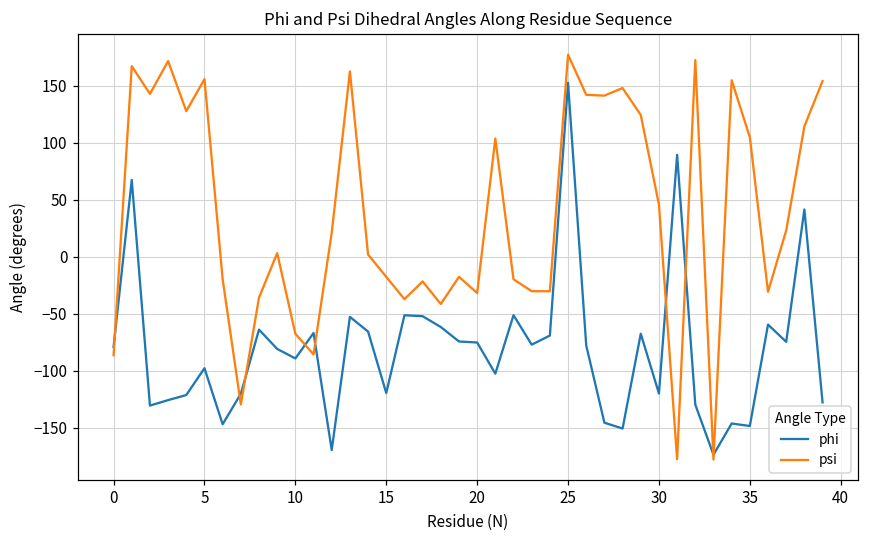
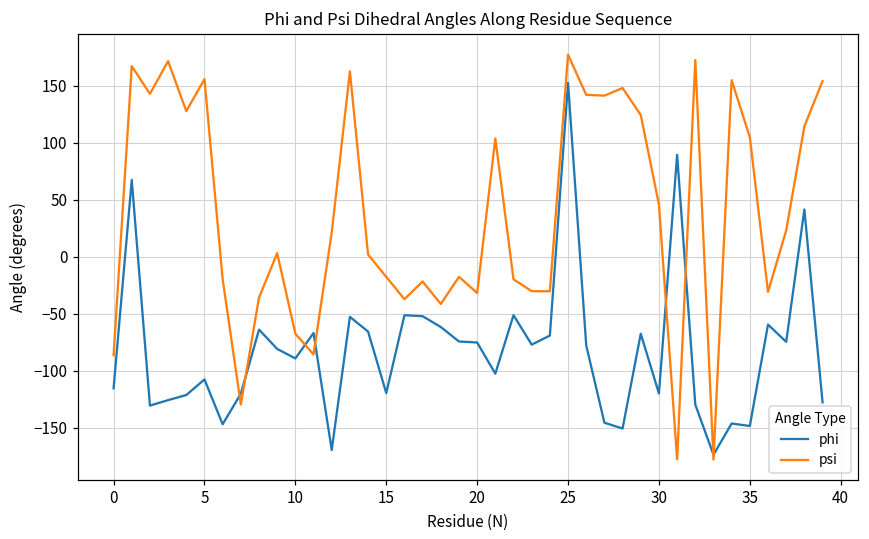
phi, 0: -79 -> -116
phi, 5: -98 -> -108
